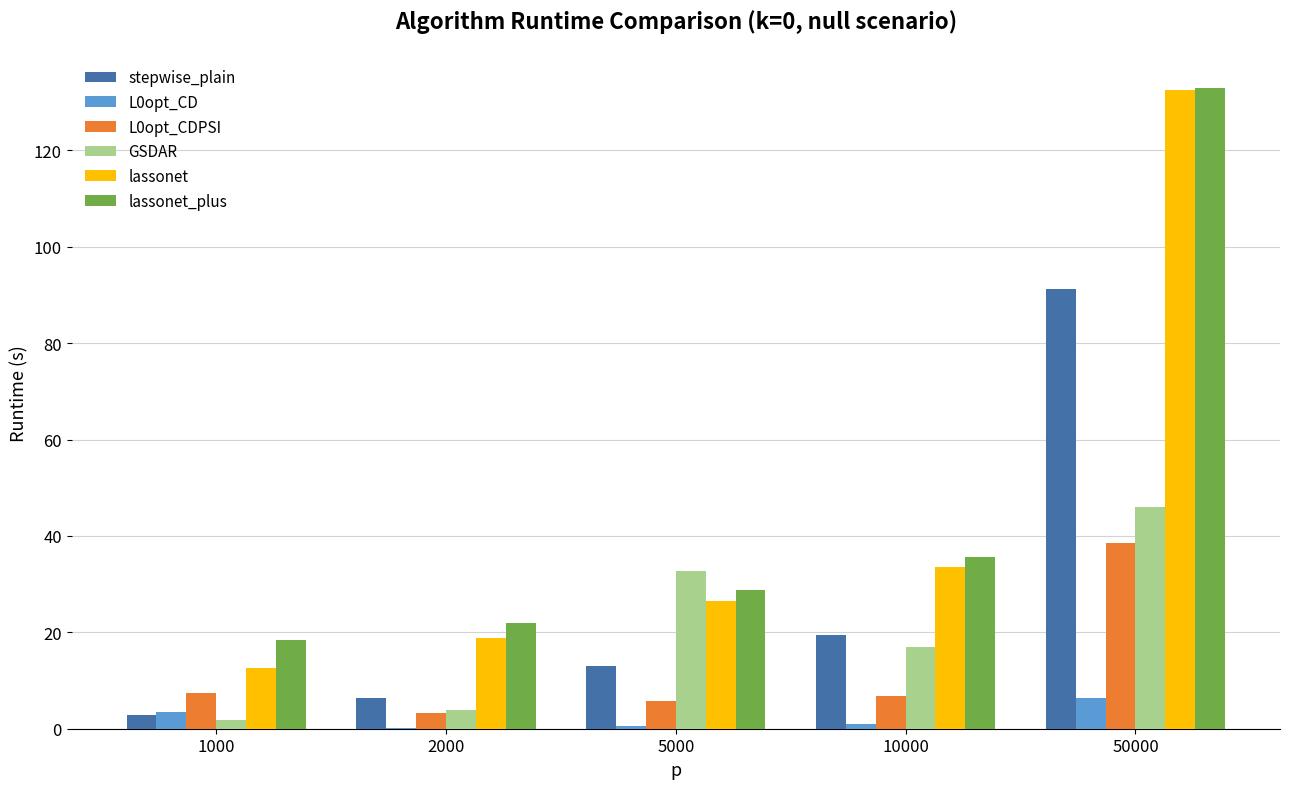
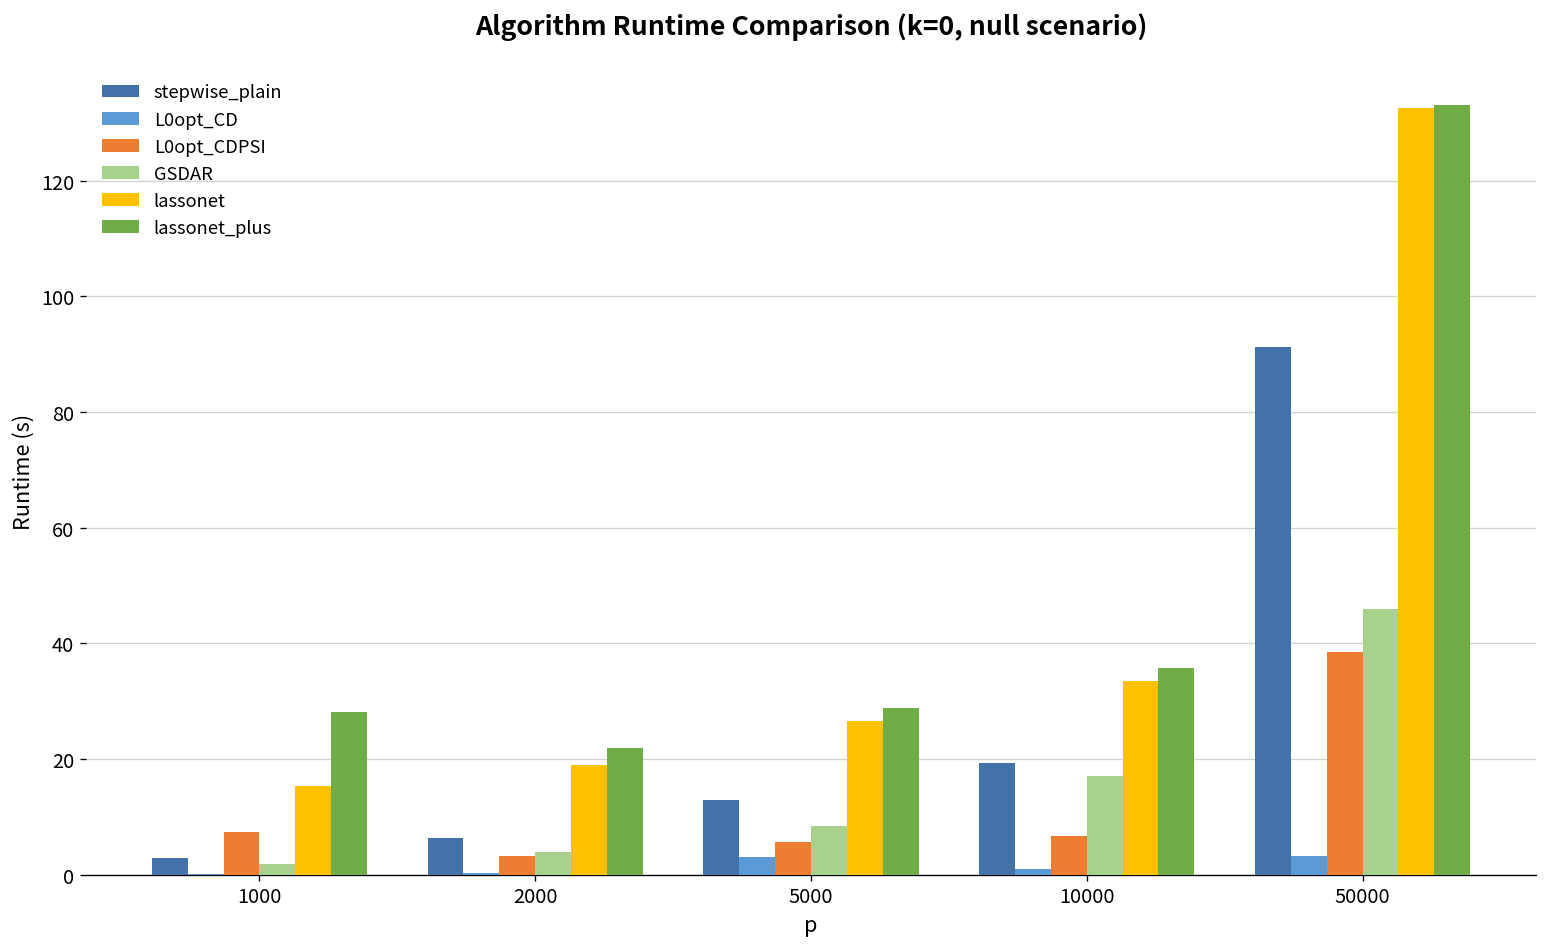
L0opt_CD, 1000: 3 -> 0
lassonet, 1000: 13 -> 15
lassonet_plus, 1000: 18 -> 28
L0opt_CD, 5000: 0 -> 3
GSDAR, 5000: 33 -> 8
L0opt_CD, 50000: 6 -> 3
